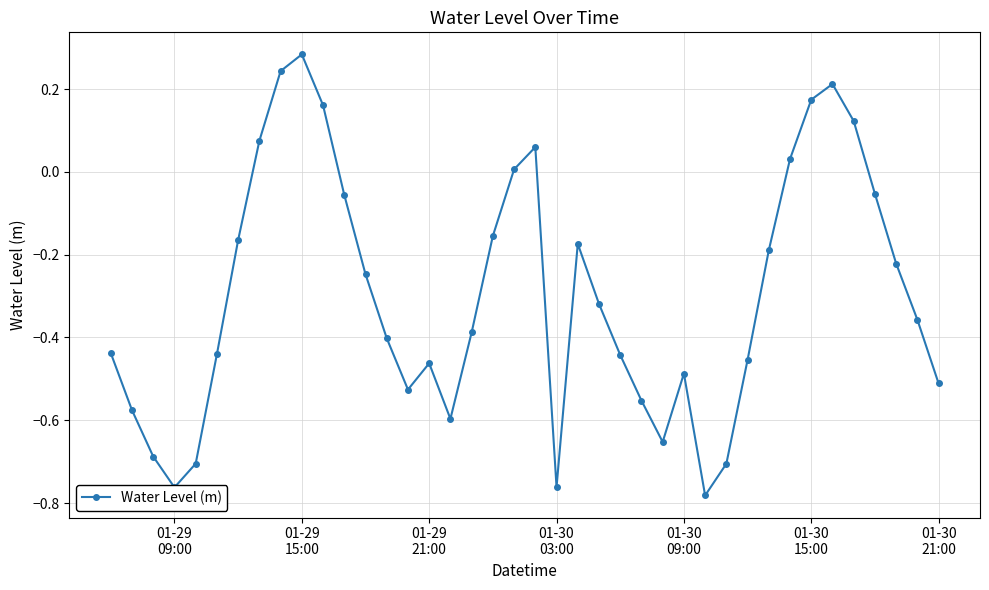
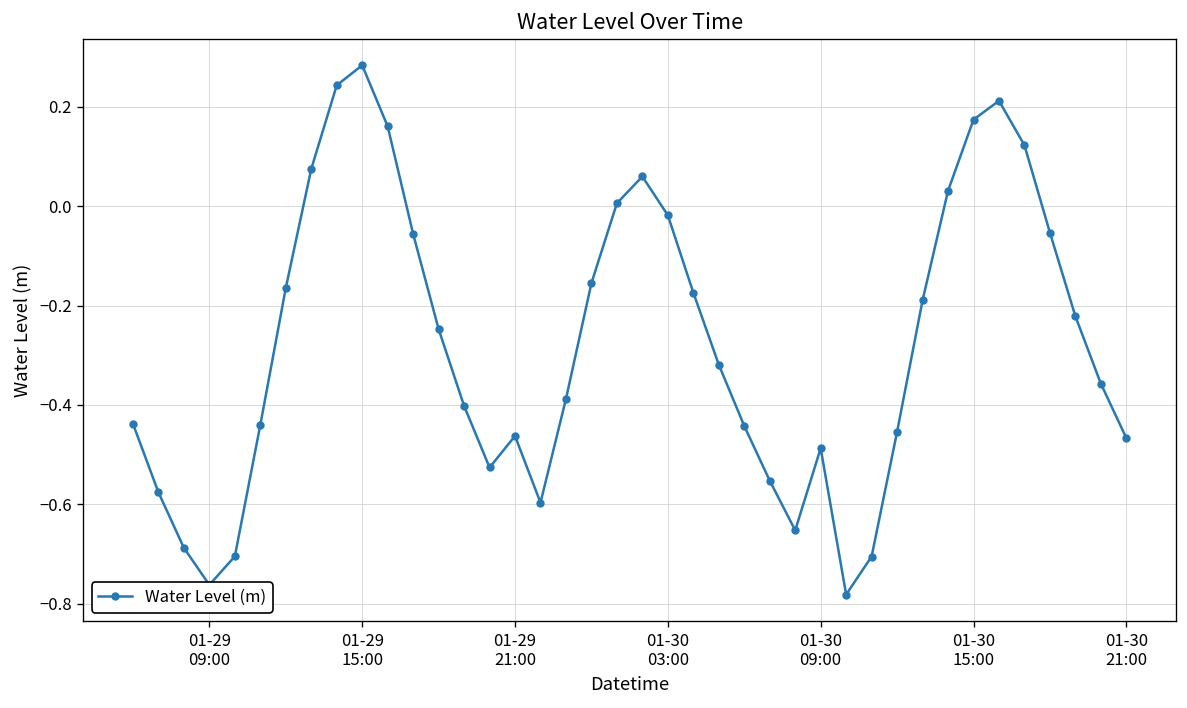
01-30 03:00: -0.76 -> -0.02
01-30 21:00: -0.51 -> -0.47
